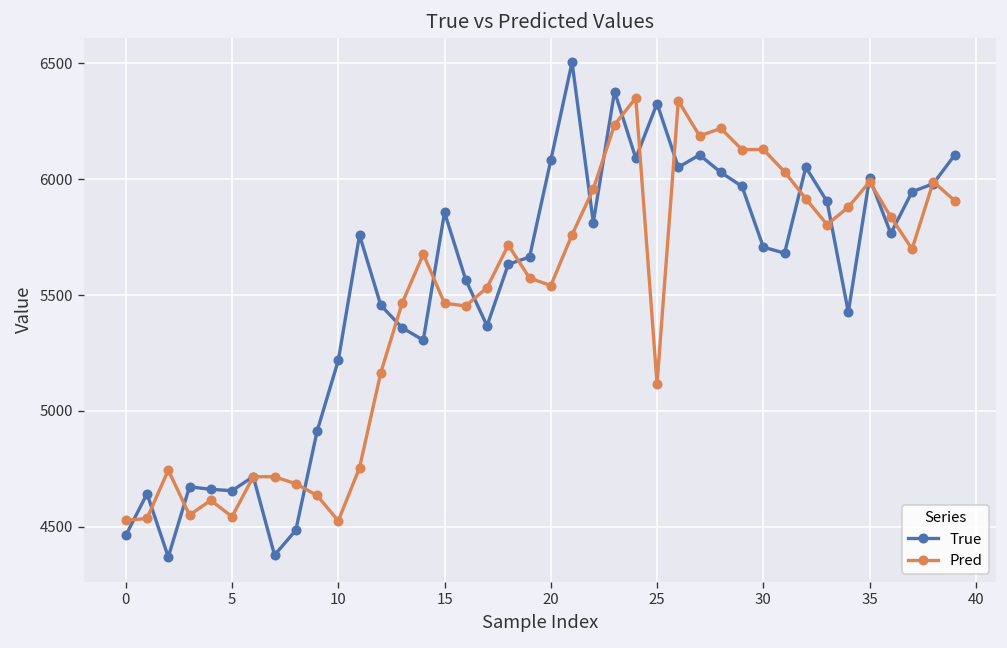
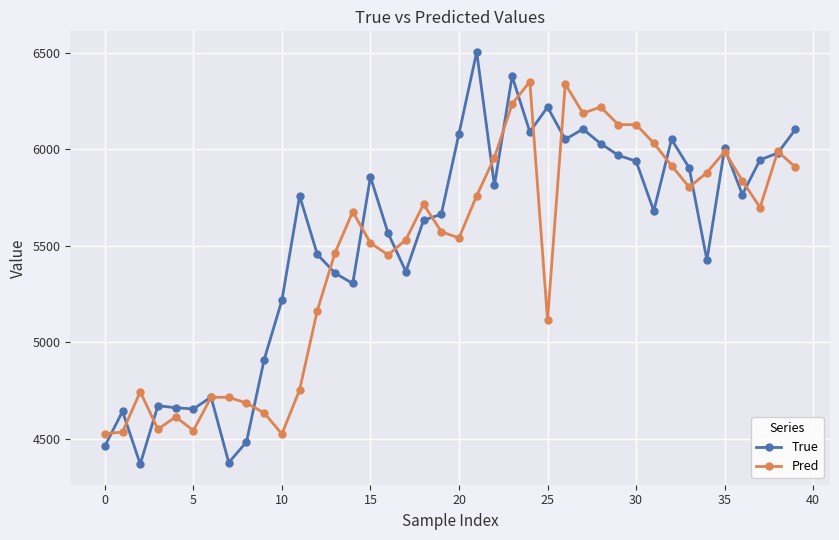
Pred, 15: 5460 -> 5510
True, 25: 6330 -> 6220
True, 30: 5710 -> 5940
